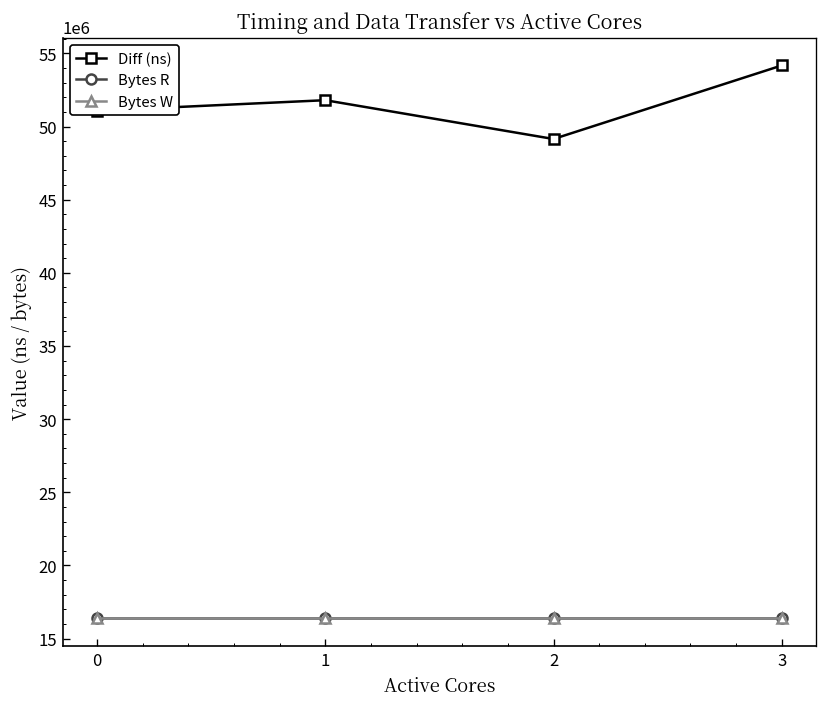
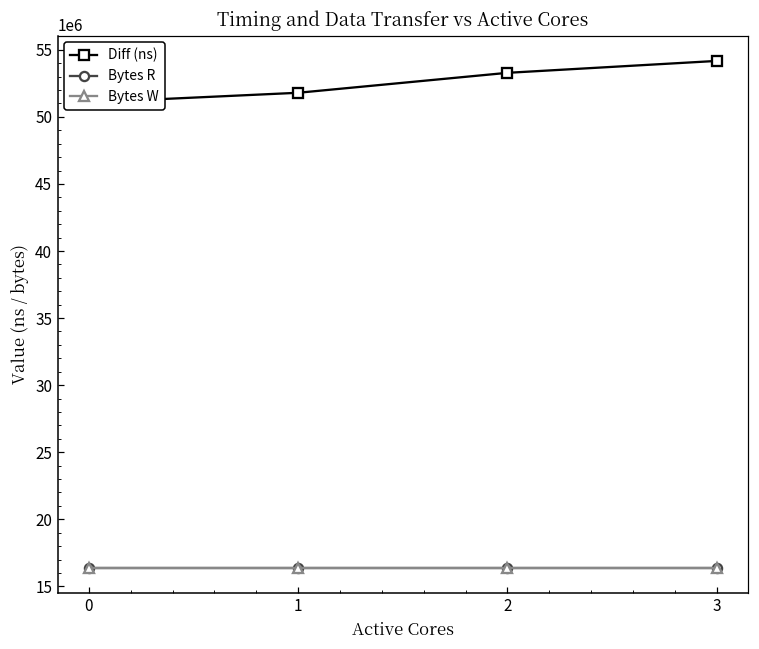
Diff (ns), 2: 49100000 -> 53300000
